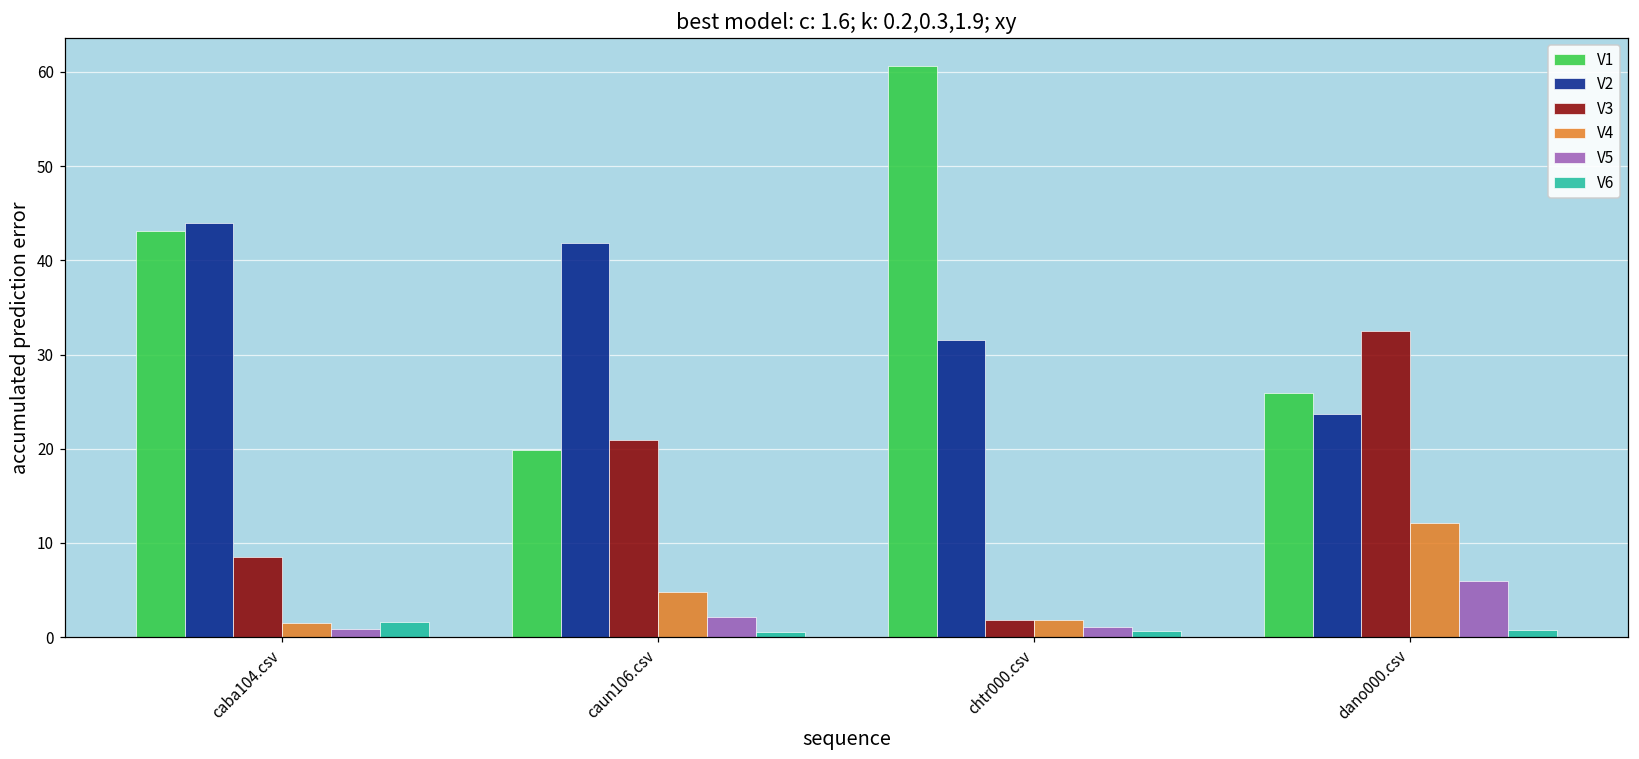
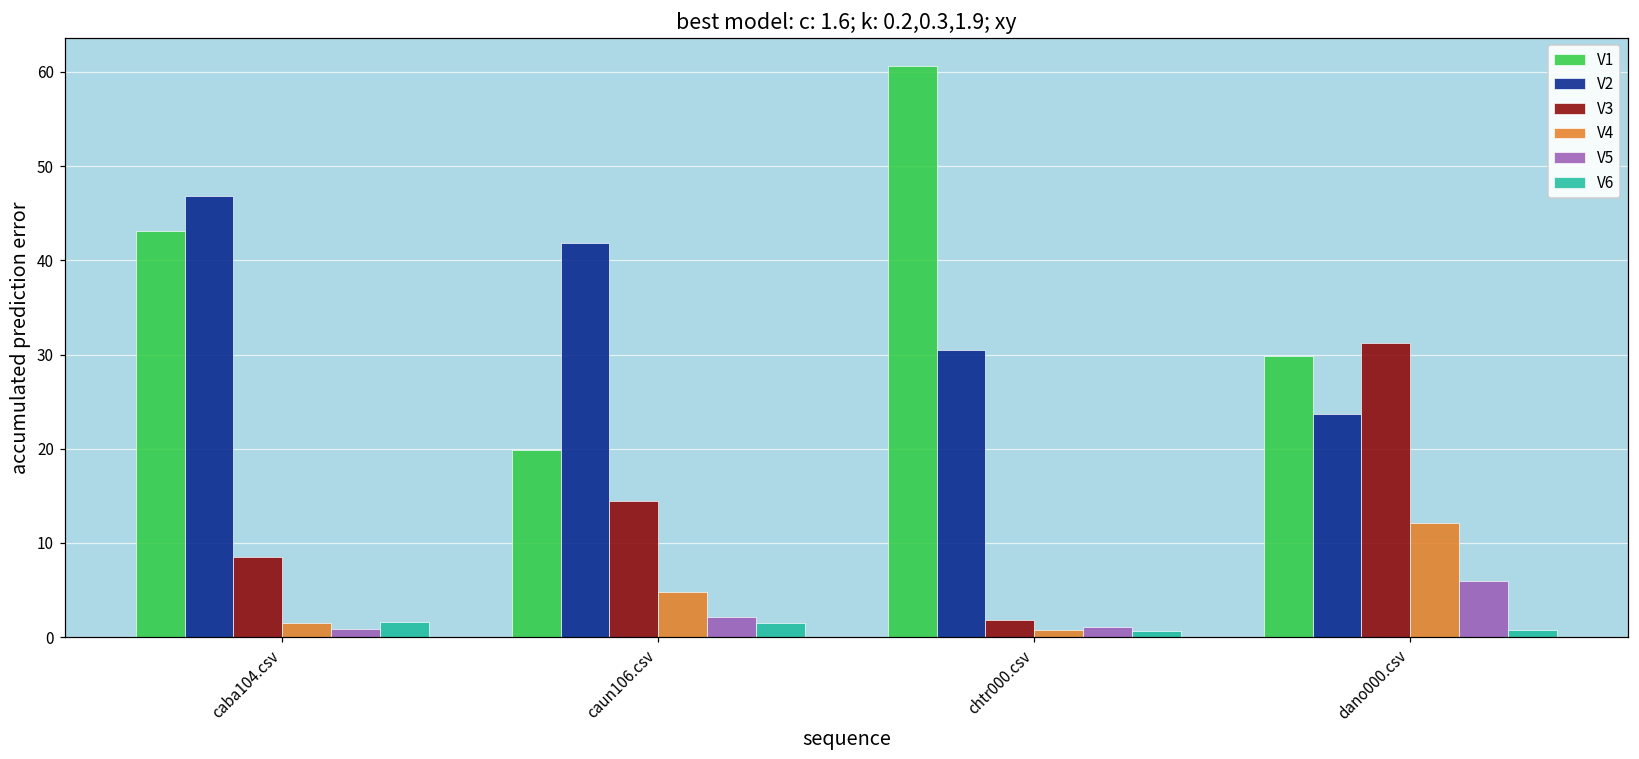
V2, caba104.csv: 44 -> 47
V3, caun106.csv: 21 -> 14
V6, caun106.csv: 1 -> 2
V2, chtr000.csv: 32 -> 30
V4, chtr000.csv: 2 -> 1
V1, dano000.csv: 26 -> 30
V3, dano000.csv: 33 -> 31
